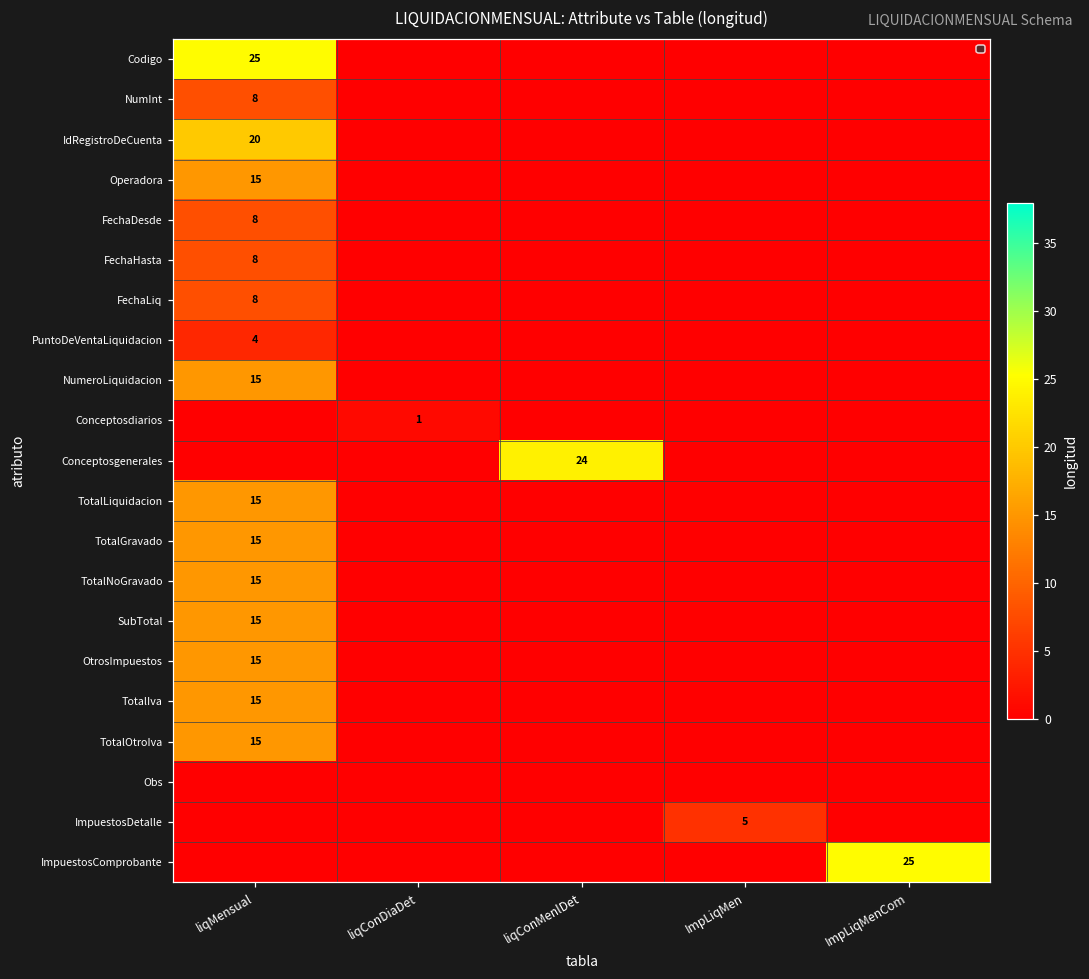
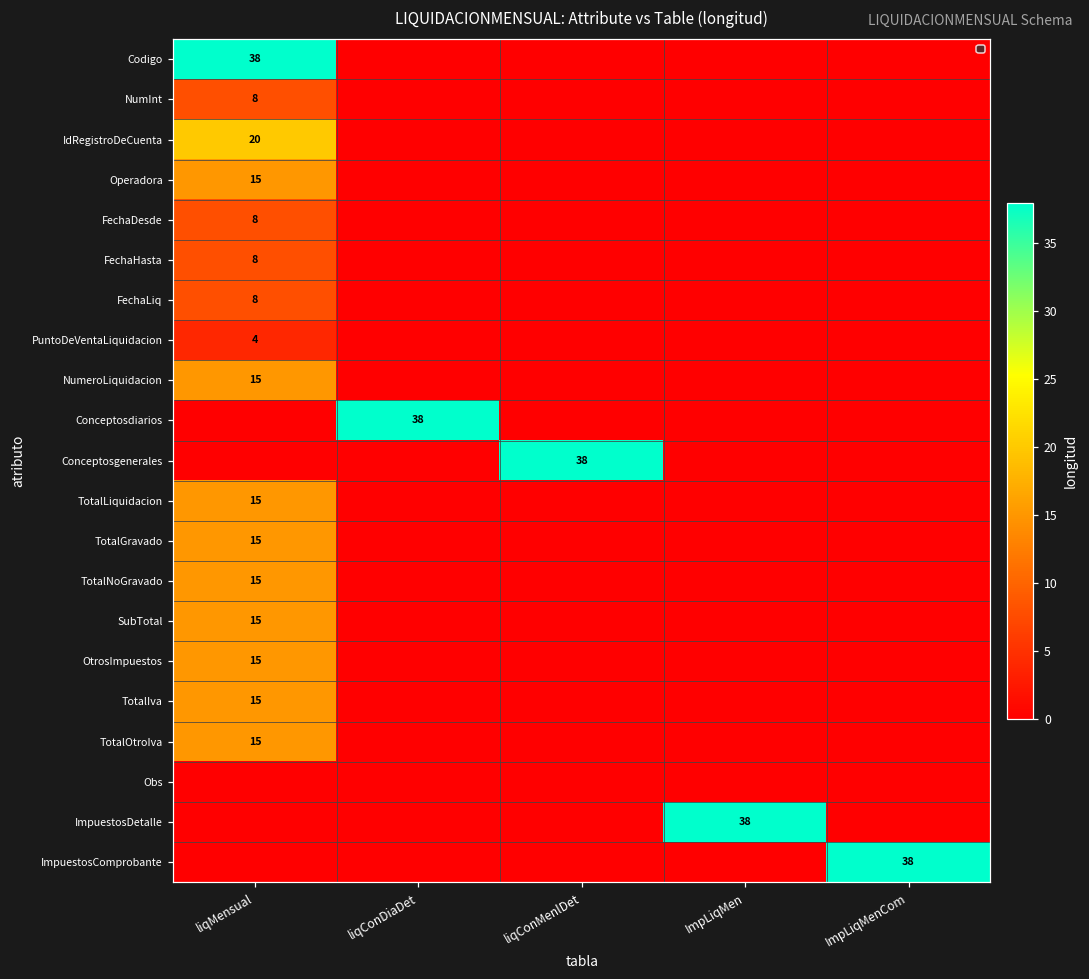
Codigo, liqMensual: 25 -> 38
Conceptosdiarios, liqConDiaDet: 1 -> 38
Conceptosgenerales, liqConMenlDet: 24 -> 38
ImpuestosDetalle, ImpLiqMen: 5 -> 38
ImpuestosComprobante, ImpLiqMenCom: 25 -> 38
